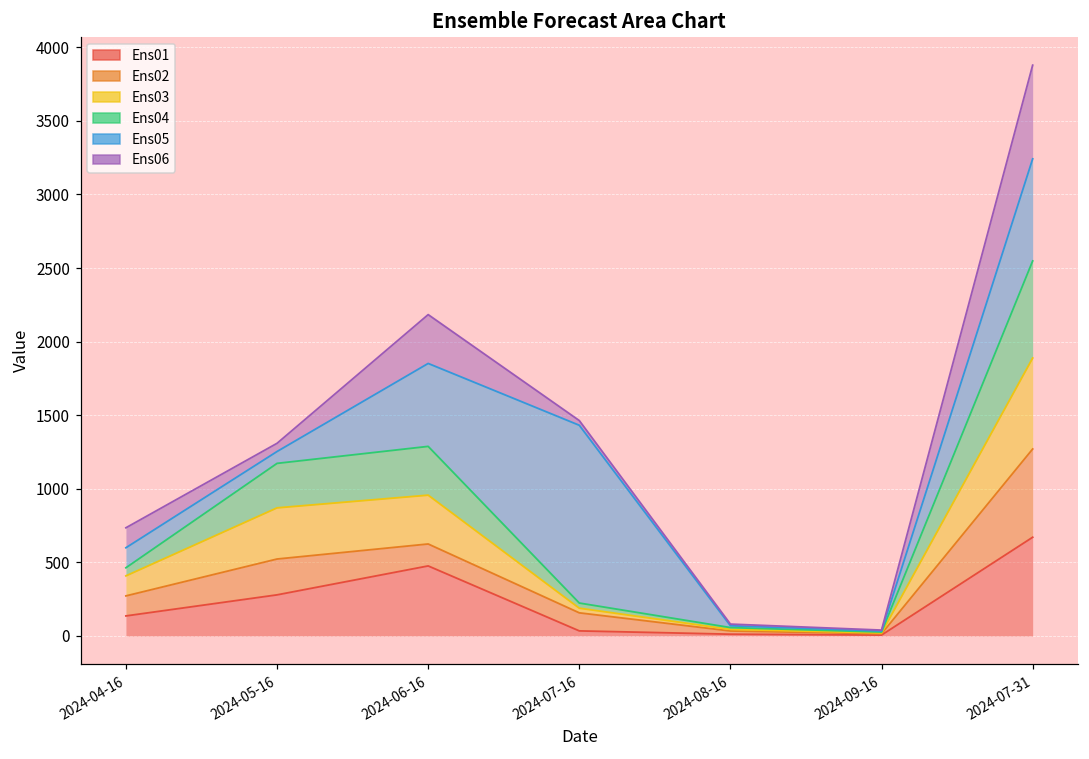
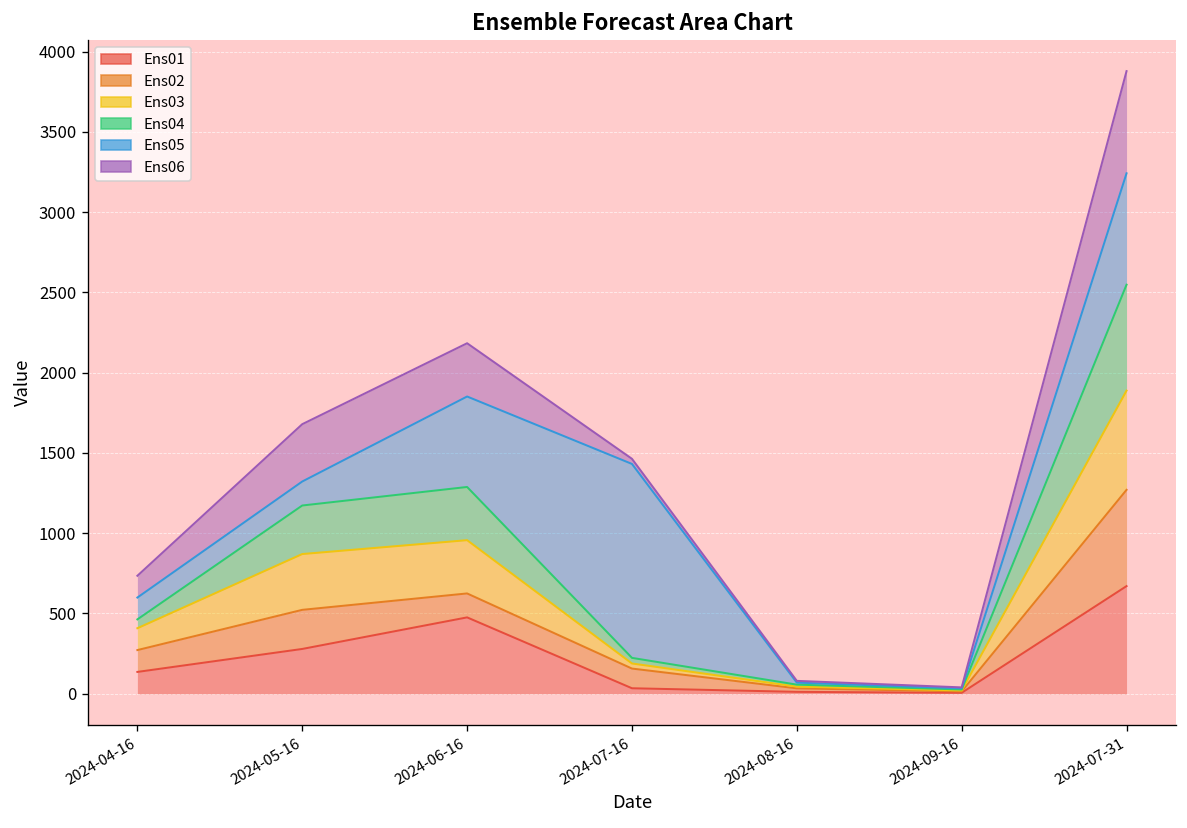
Ens05, 2024-05-16: 80 -> 150
Ens06, 2024-05-16: 60 -> 360
